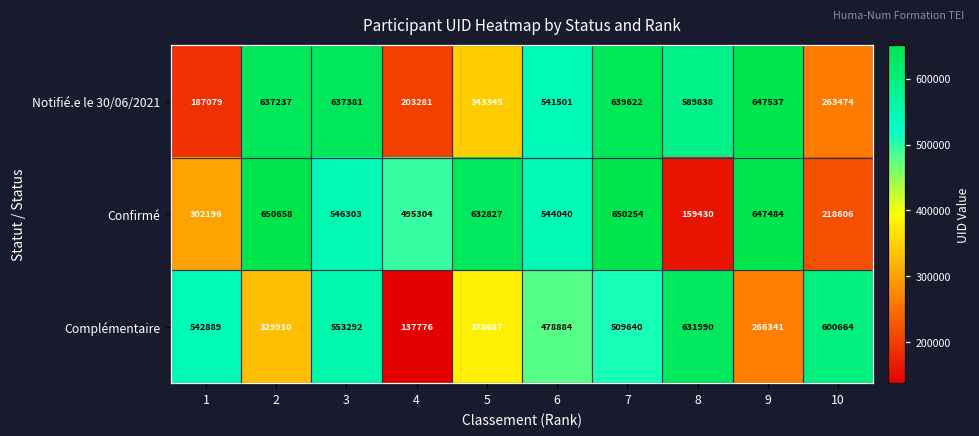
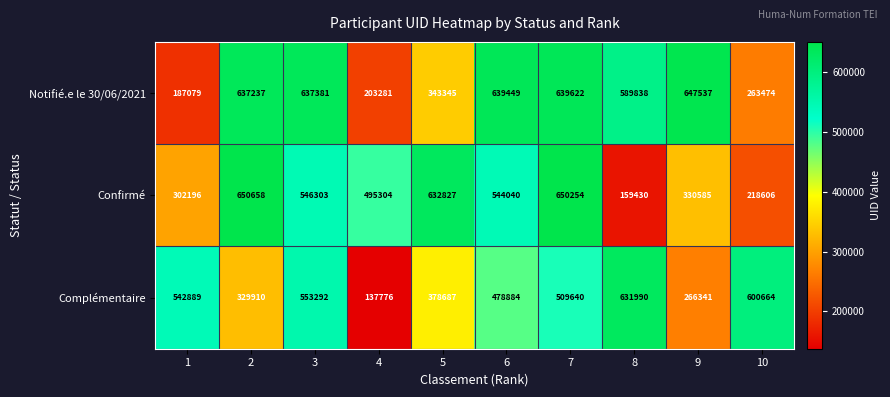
Notifié.e le 30/06/2021, 6: 541501 -> 639449
Confirmé, 9: 647484 -> 330585
